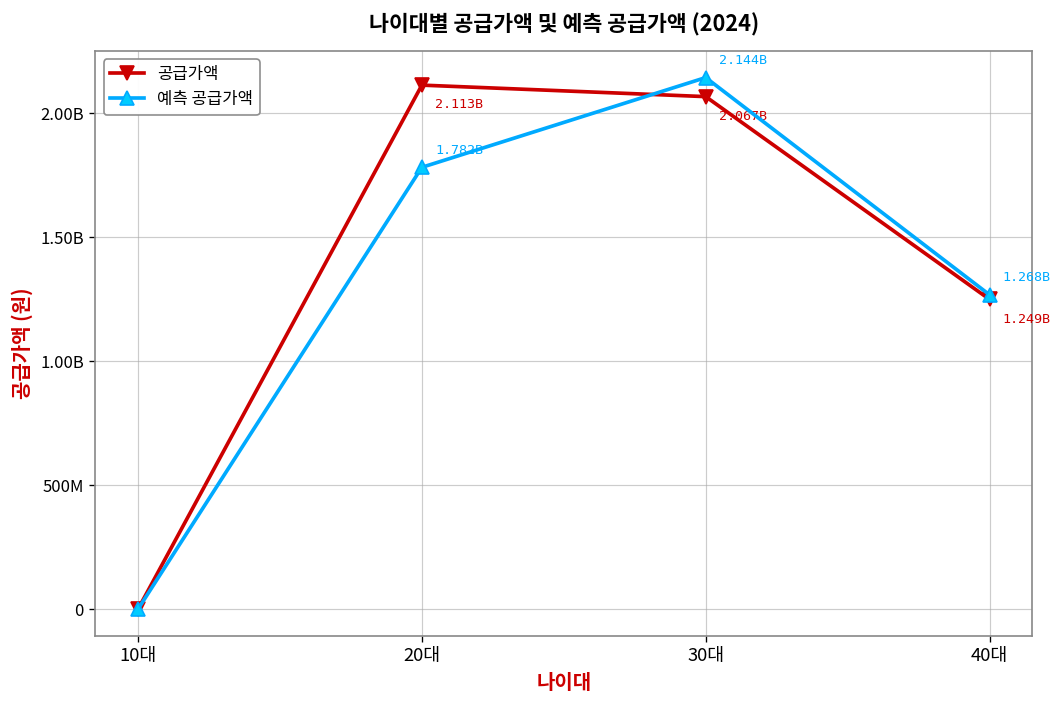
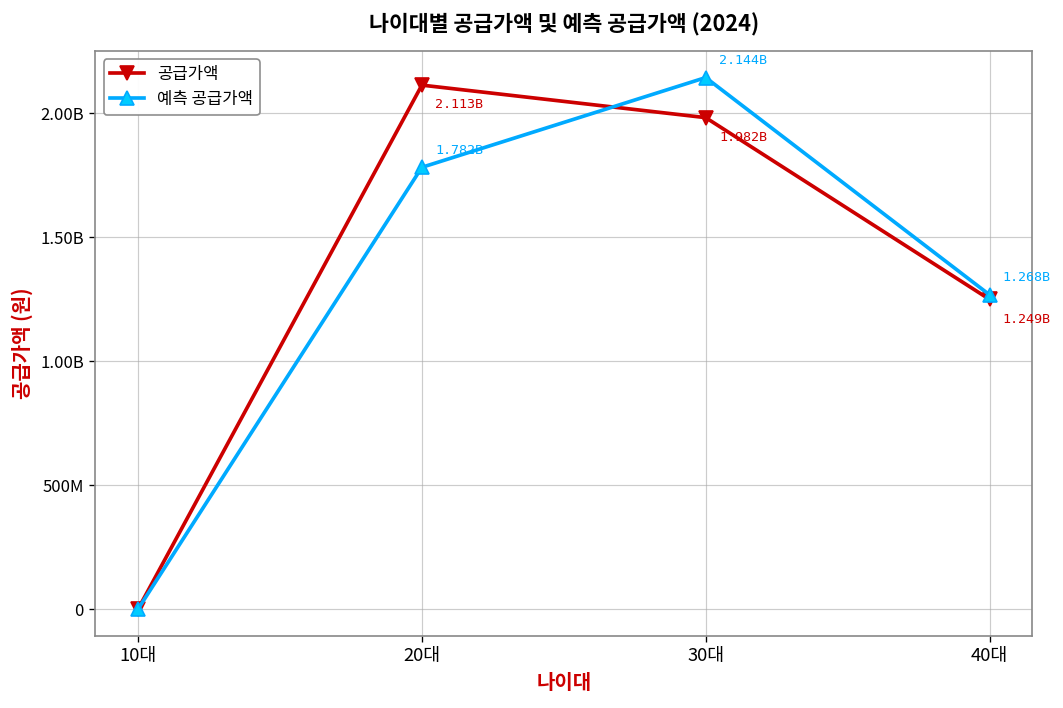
공급가액, 30대: 2.067B -> 1.982B
